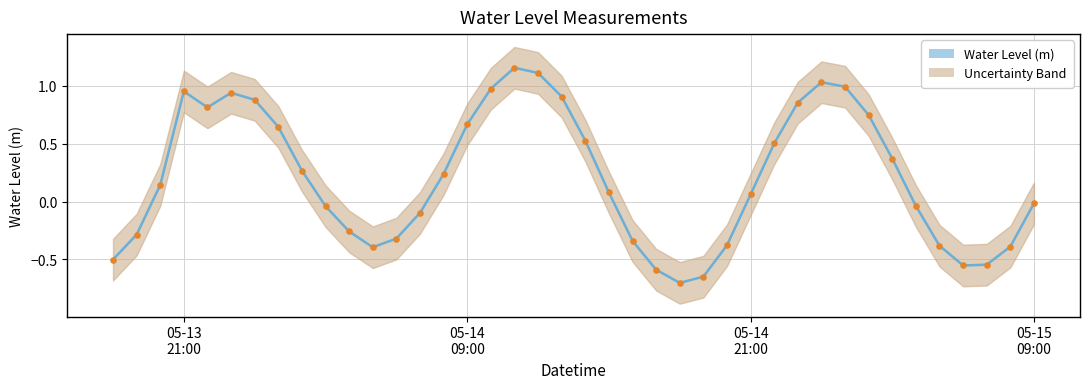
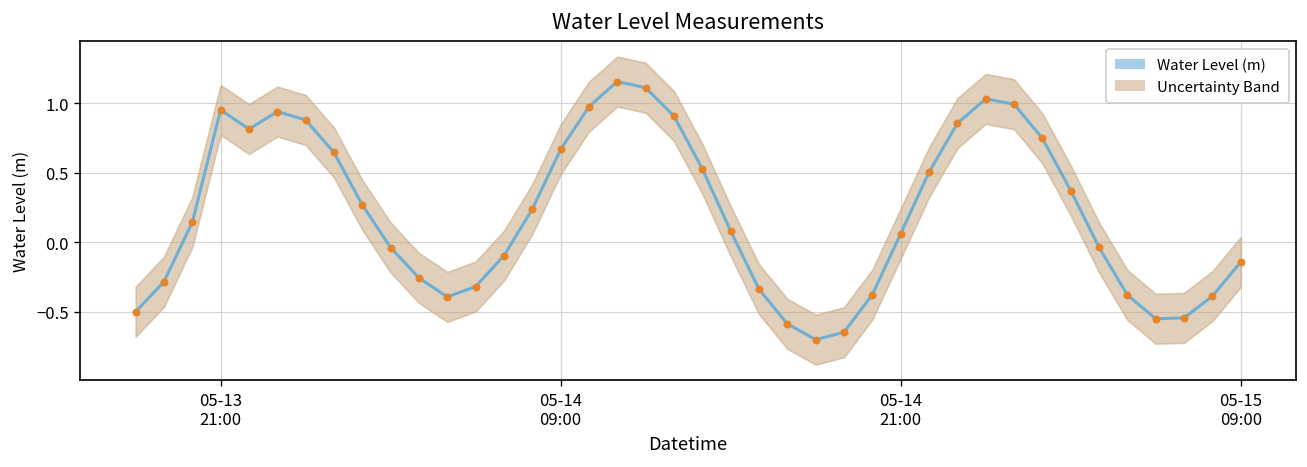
Water Level (m), 05-15 09:00: -0.02 -> -0.14
